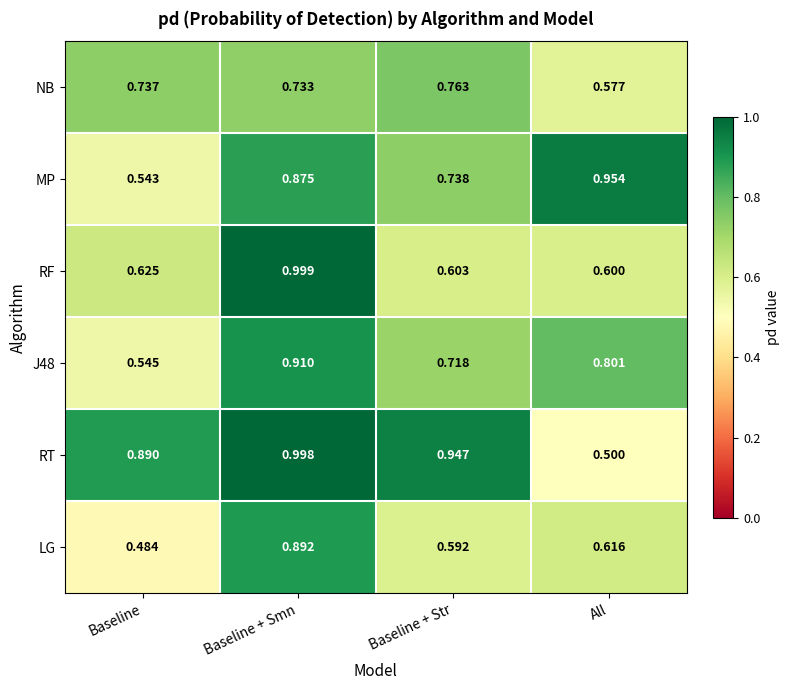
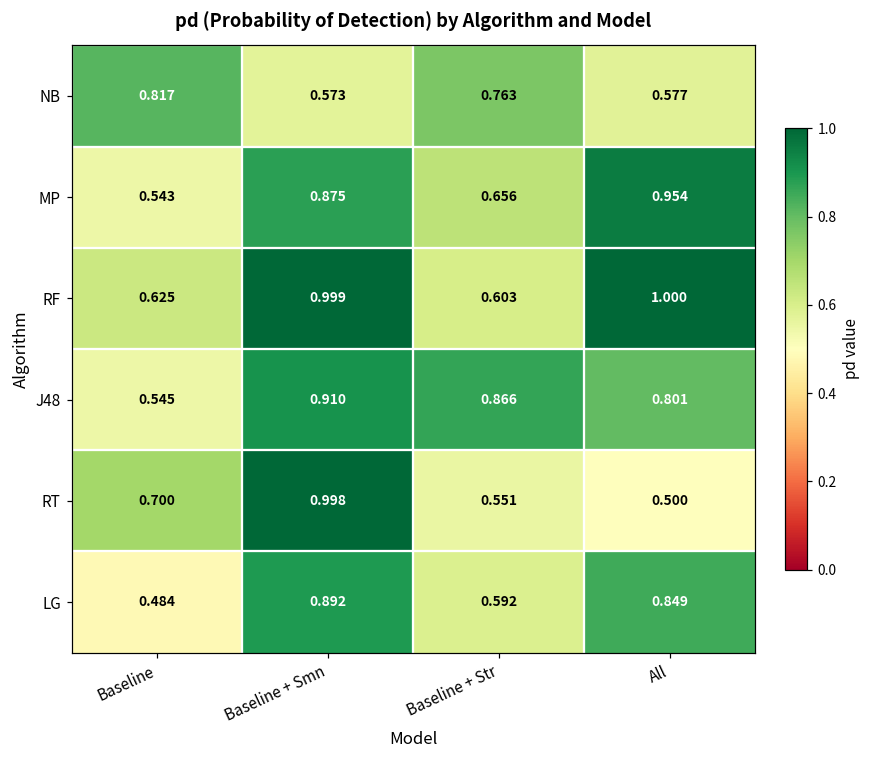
NB, Baseline: 0.737 -> 0.817
NB, Baseline + Smn: 0.733 -> 0.573
MP, Baseline + Str: 0.738 -> 0.656
RF, All: 0.600 -> 1.000
J48, Baseline + Str: 0.718 -> 0.866
RT, Baseline: 0.890 -> 0.700
RT, Baseline + Str: 0.947 -> 0.551
LG, All: 0.616 -> 0.849
